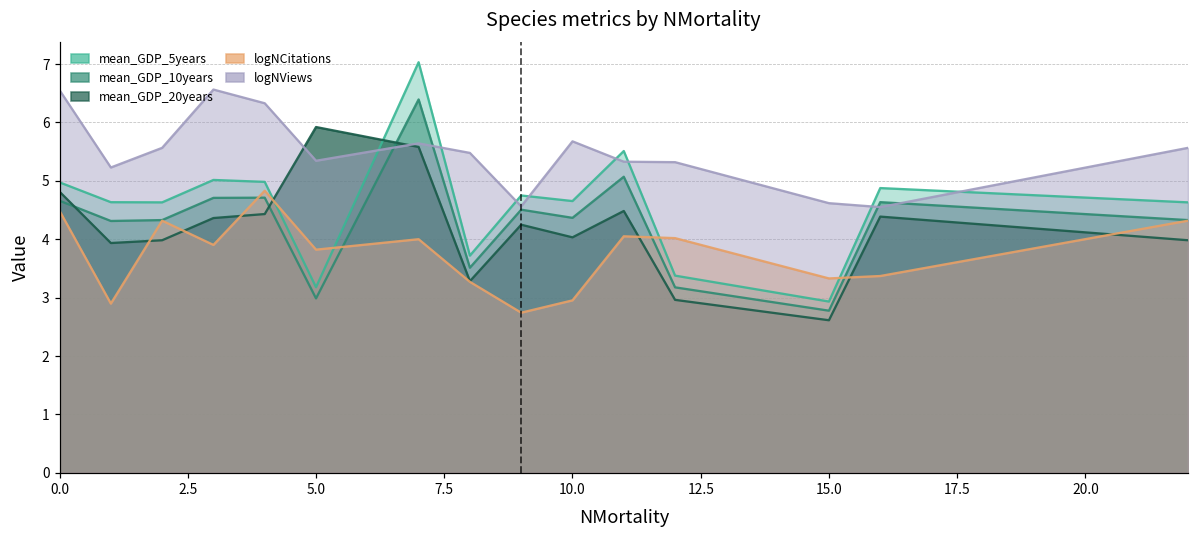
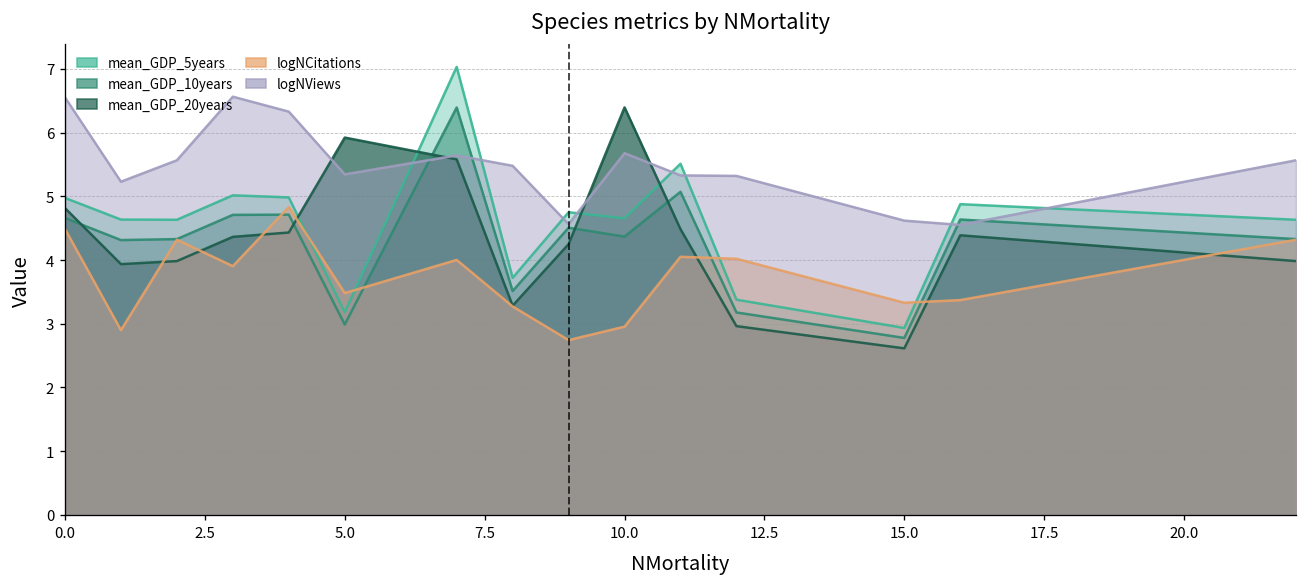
logNCitations, 5.0: 3.8 -> 3.5
mean_GDP_20years, 10.0: 4.0 -> 6.4
